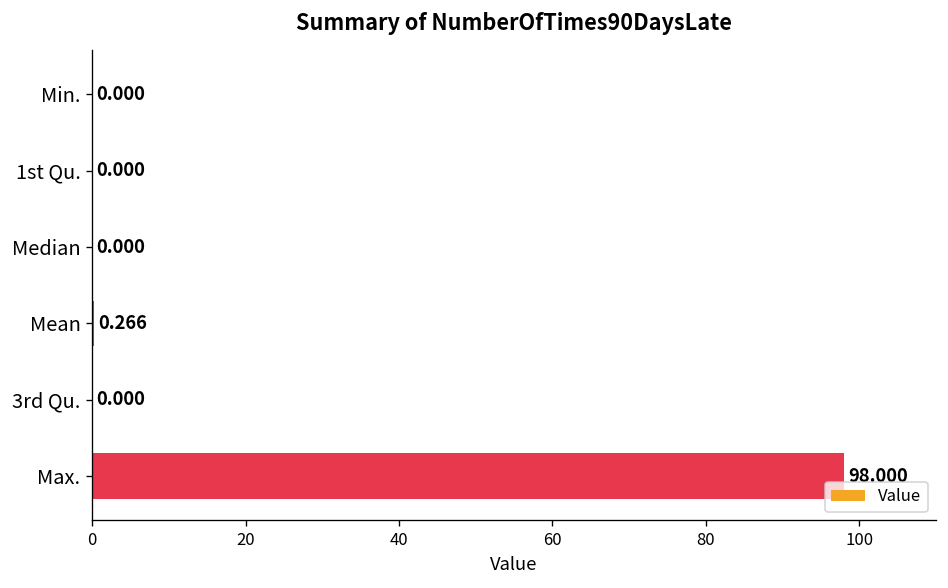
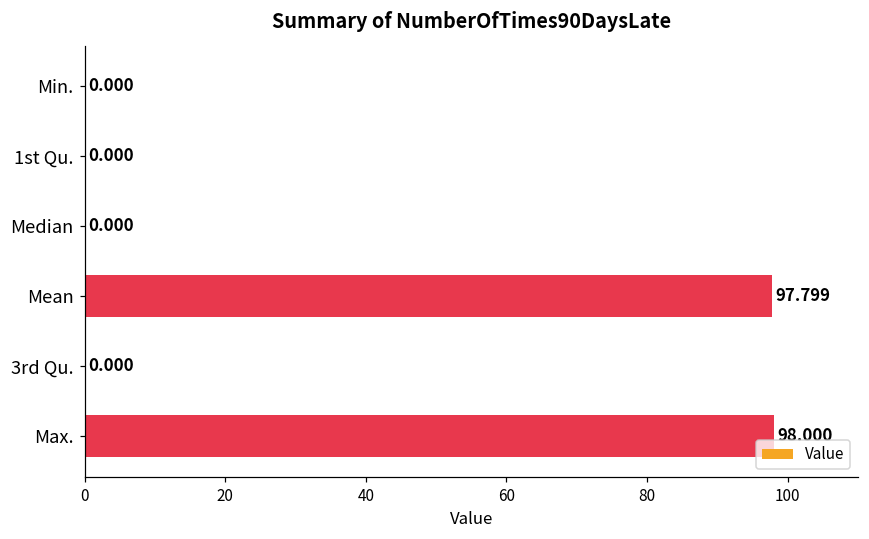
Mean: 0.266 -> 97.799
